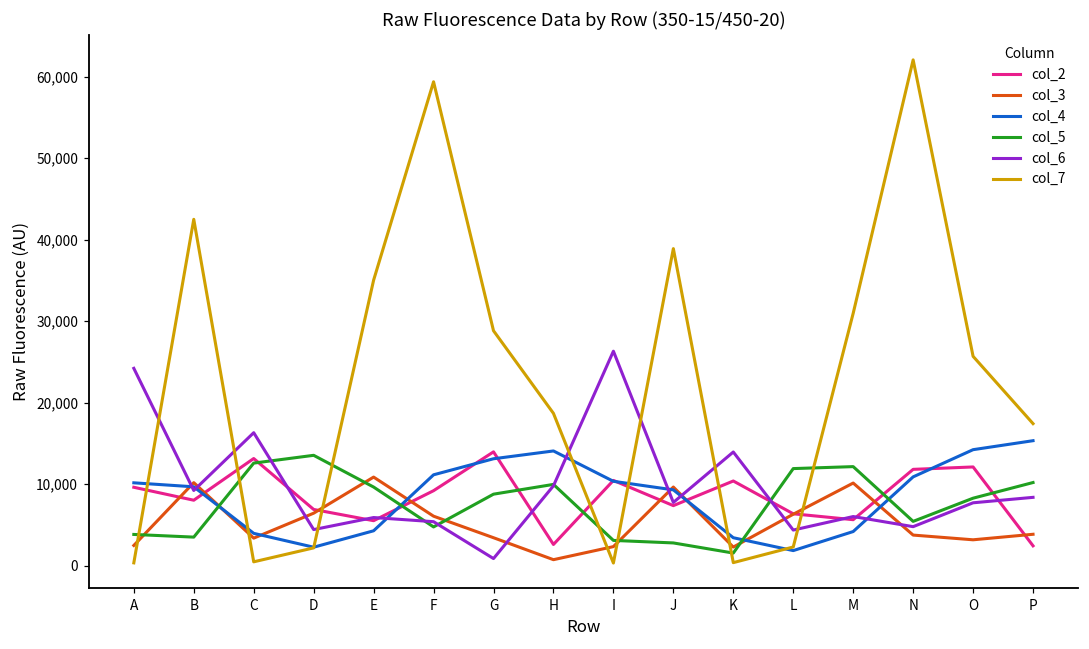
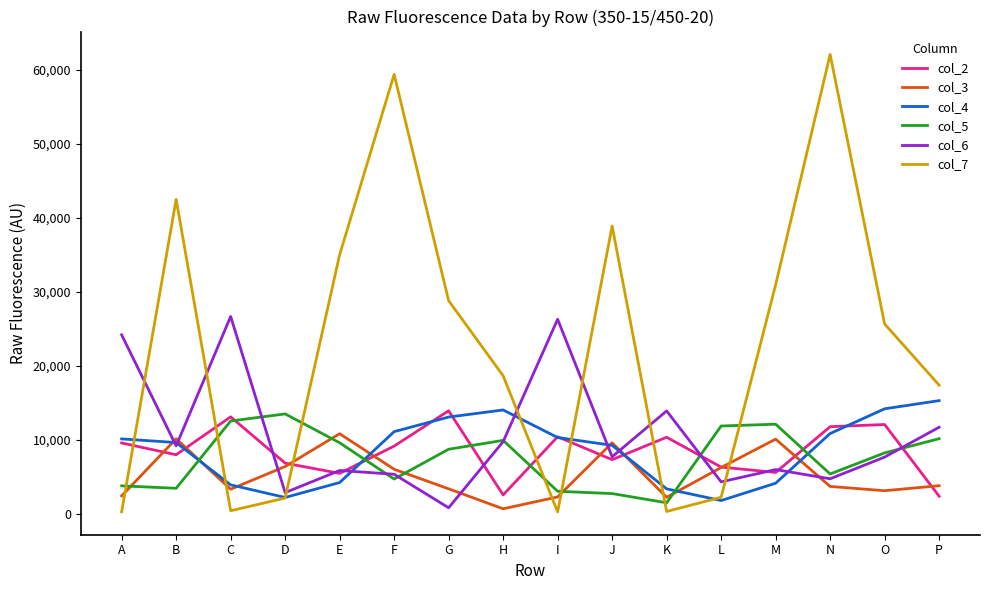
col_6, C: 16,000 -> 27,000
col_6, D: 4,000 -> 3,000
col_6, P: 8,000 -> 12,000
